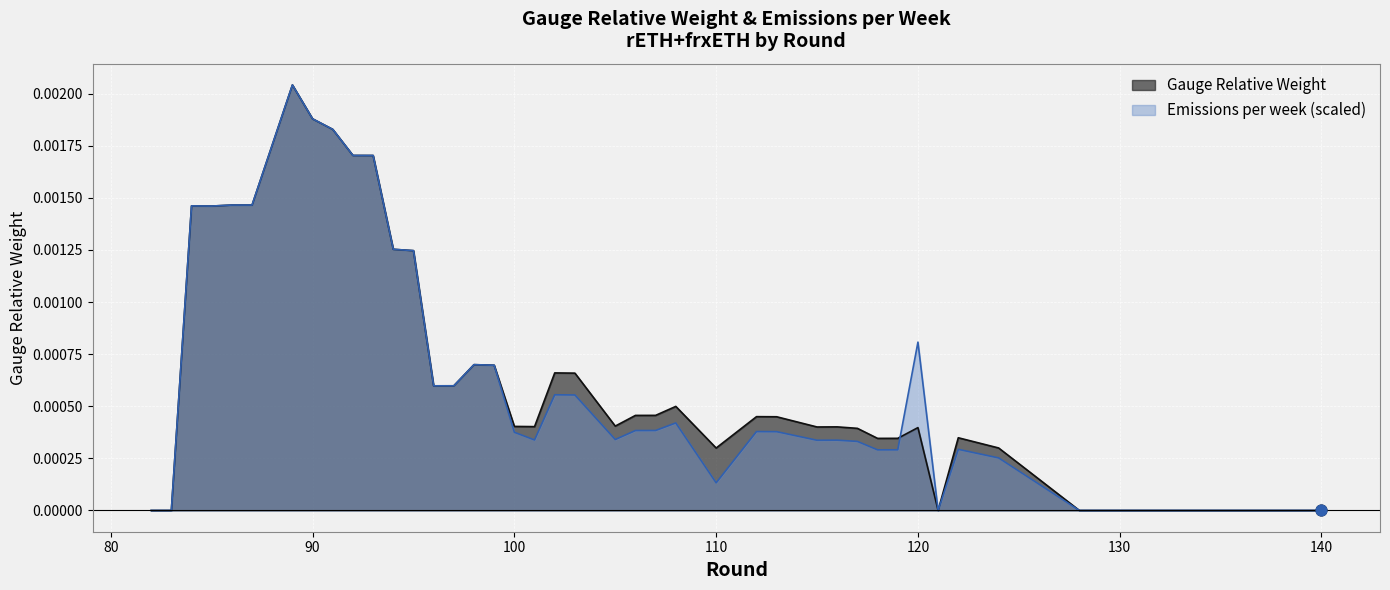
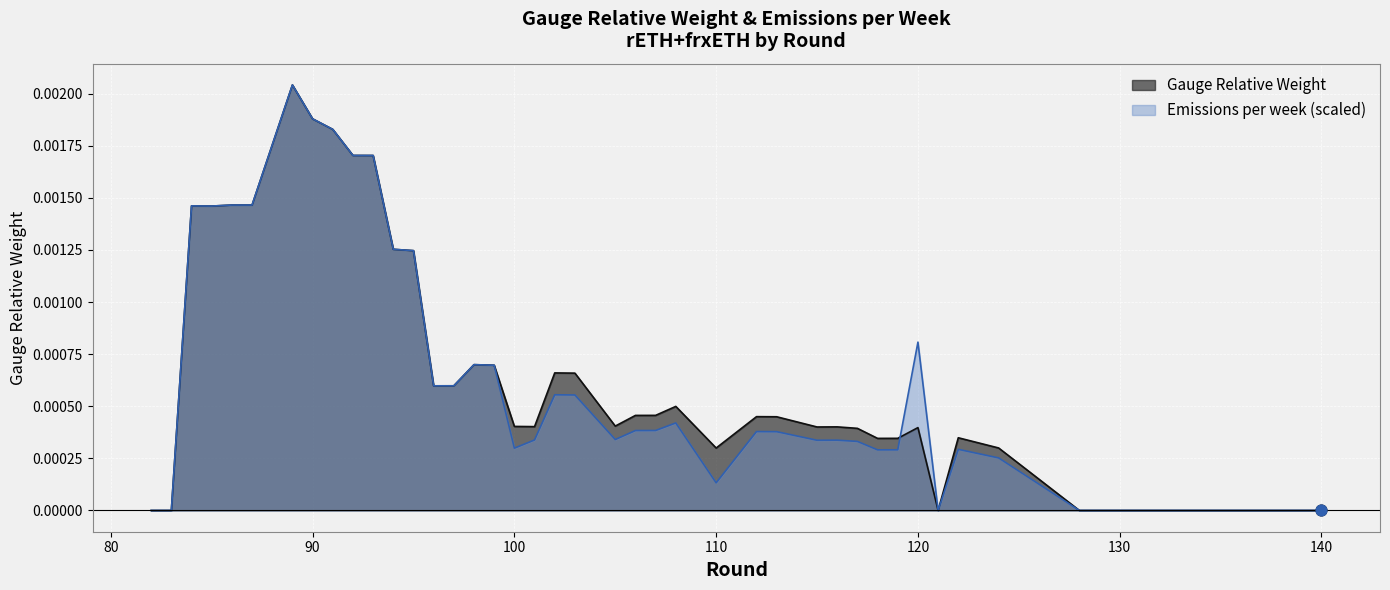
Emissions per week (scaled), 100: 0.00038 -> 0.00030
